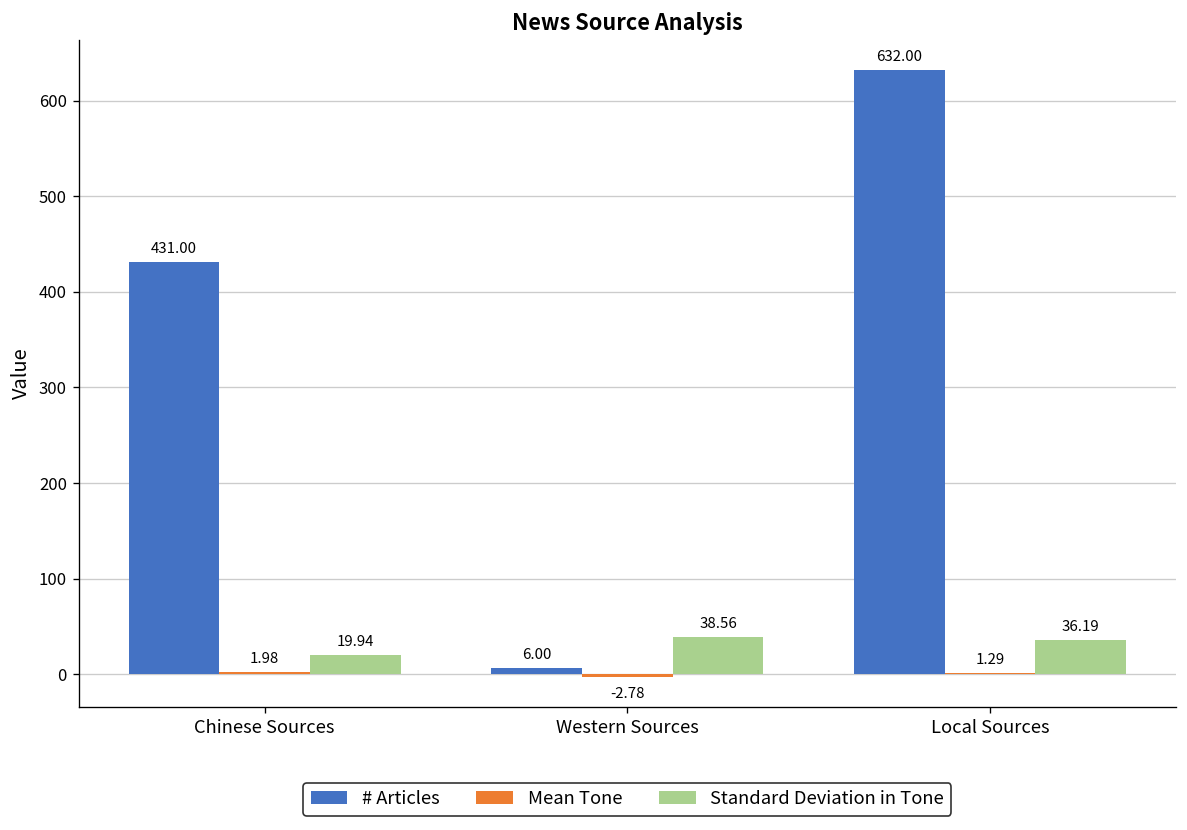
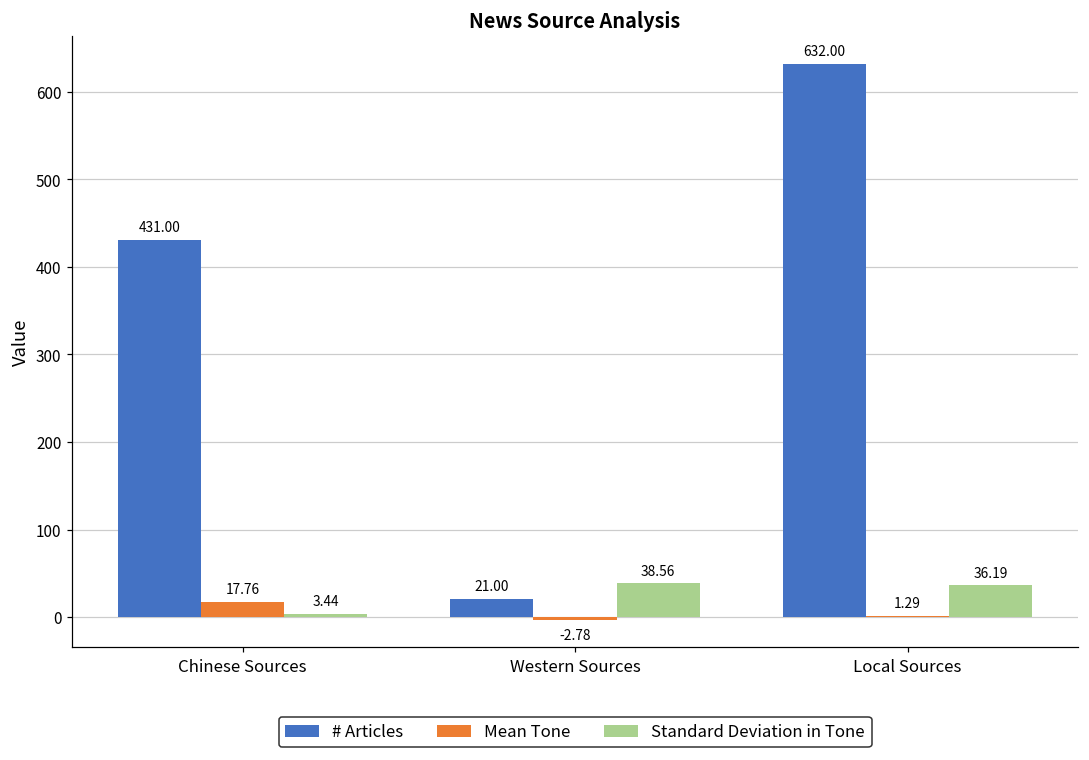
Mean Tone, Chinese Sources: 1.98 -> 17.76
Standard Deviation in Tone, Chinese Sources: 19.94 -> 3.44
# Articles, Western Sources: 6.00 -> 21.00
